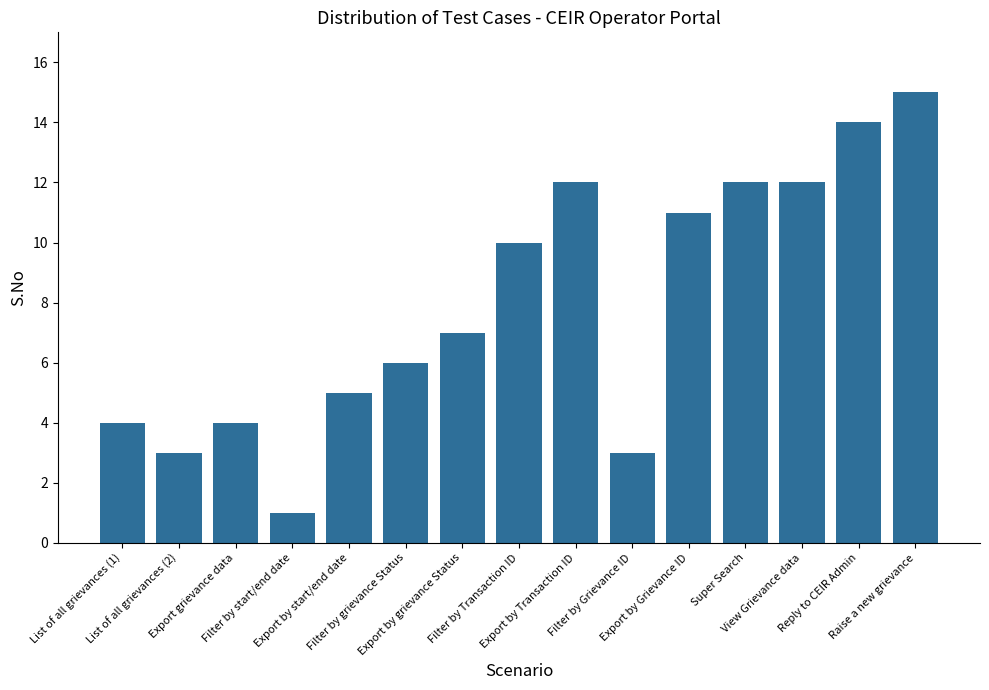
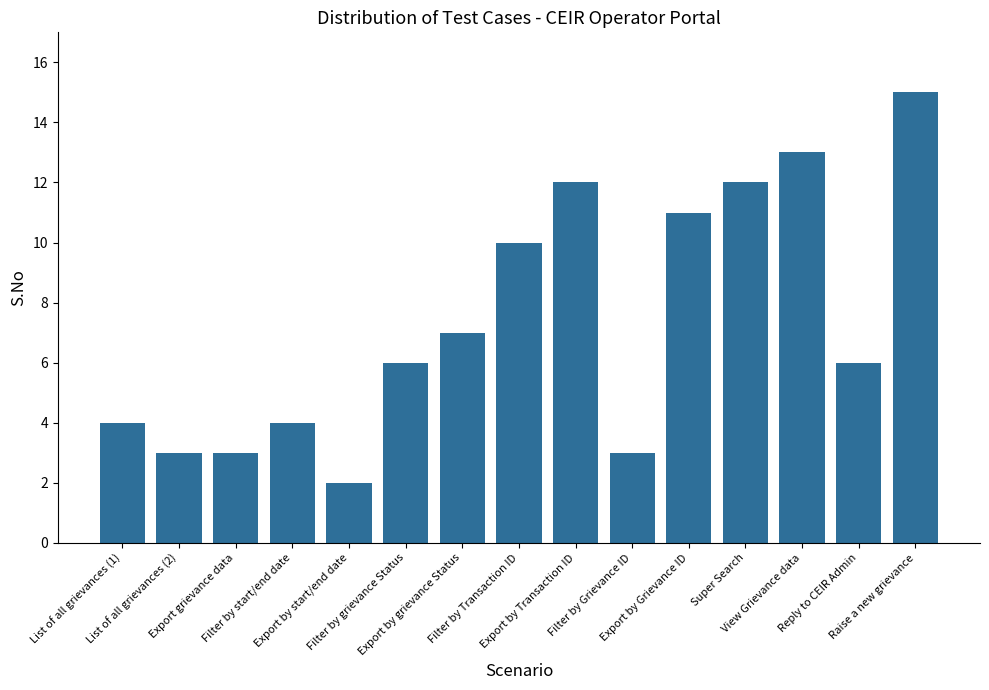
Export grievance data: 4 -> 3
Filter by start/end date: 1 -> 4
Export by start/end date: 5 -> 2
View Grievance data: 12 -> 13
Reply to CEIR Admin: 14 -> 6
